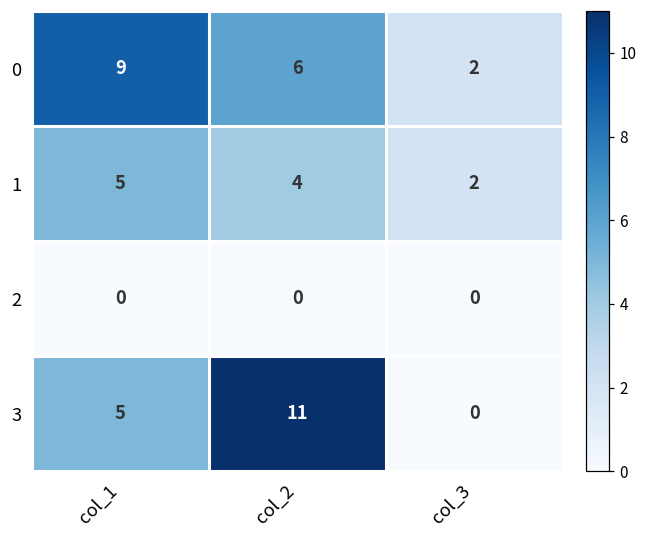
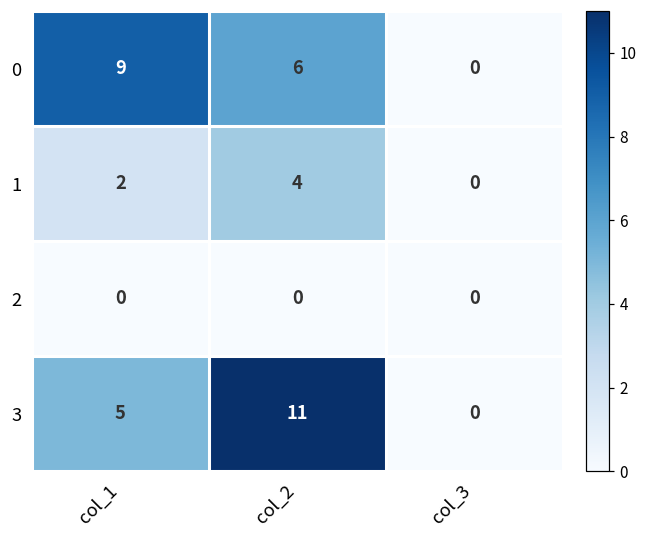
0, col_3: 2 -> 0
1, col_1: 5 -> 2
1, col_3: 2 -> 0
